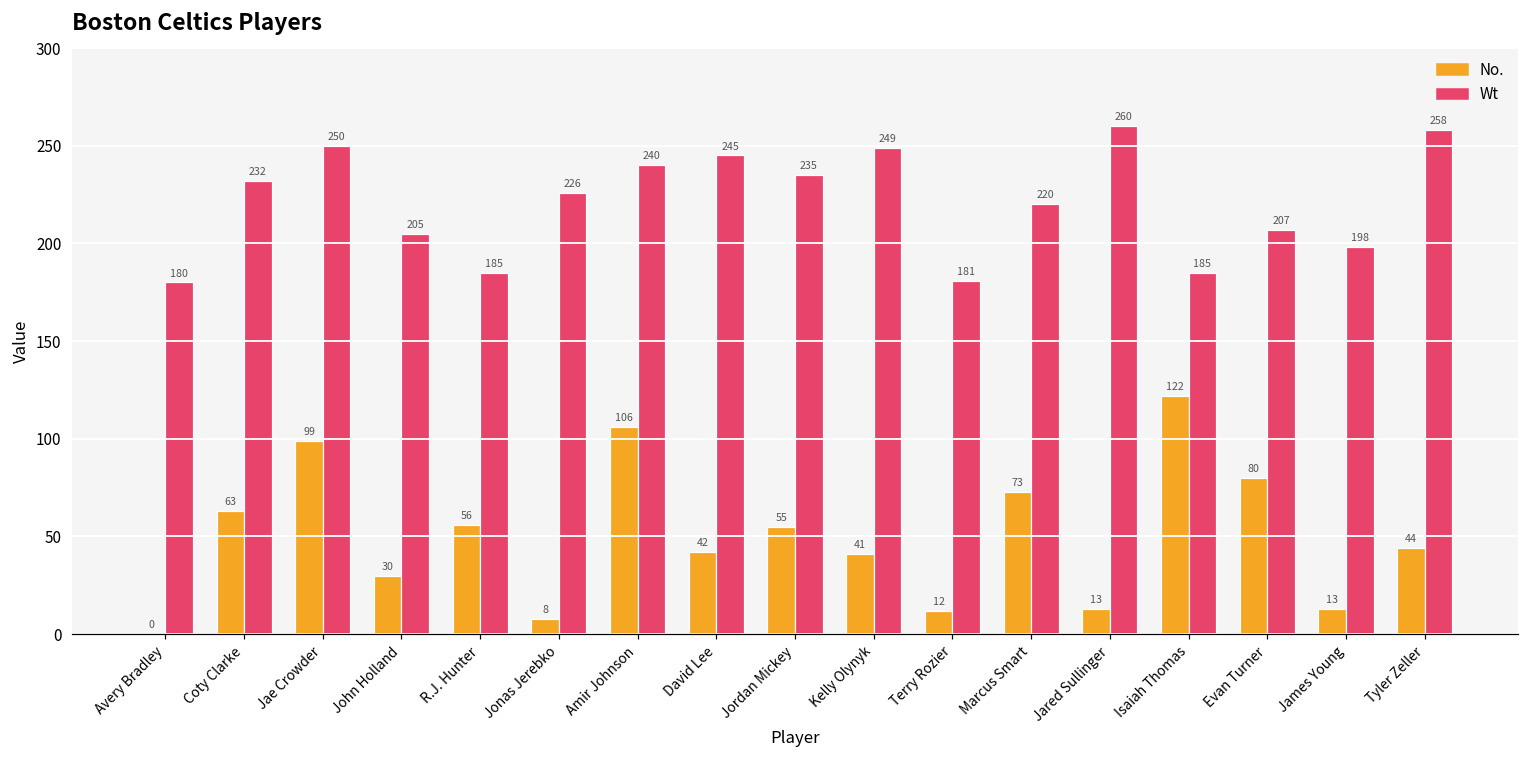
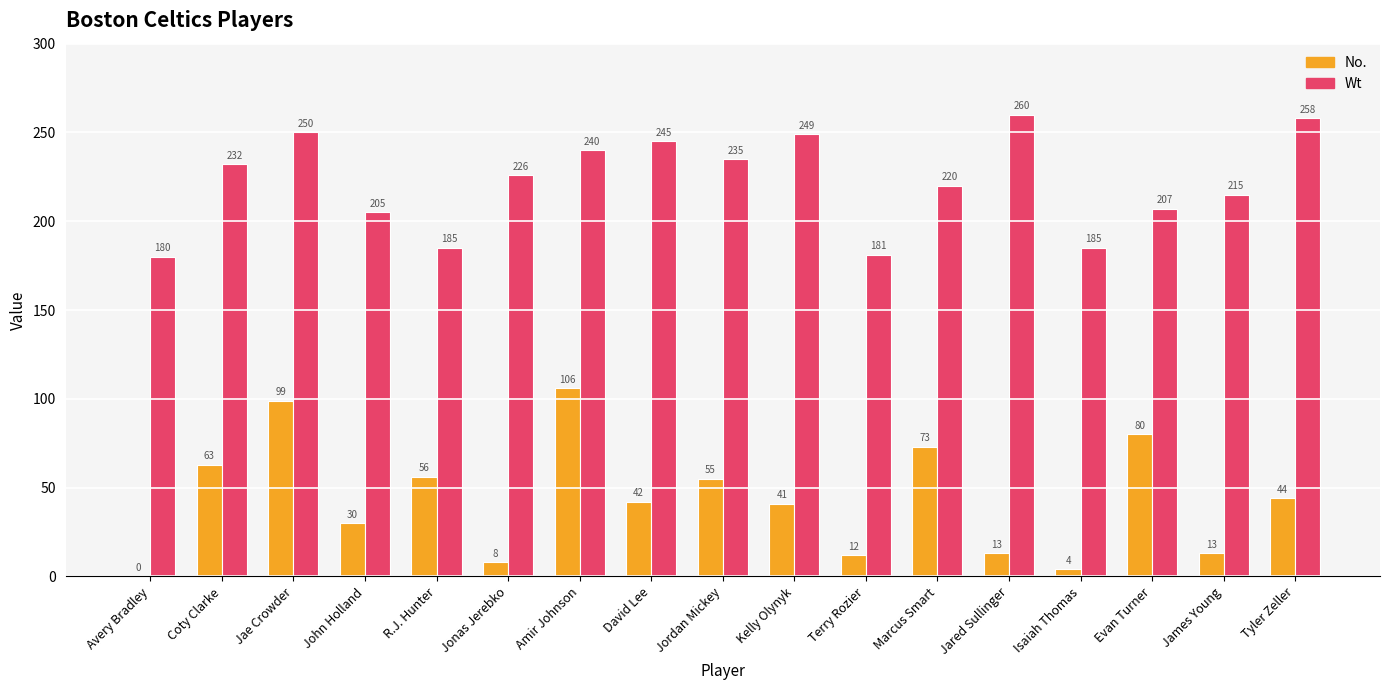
No., Isaiah Thomas: 122 -> 4
Wt, James Young: 198 -> 215
